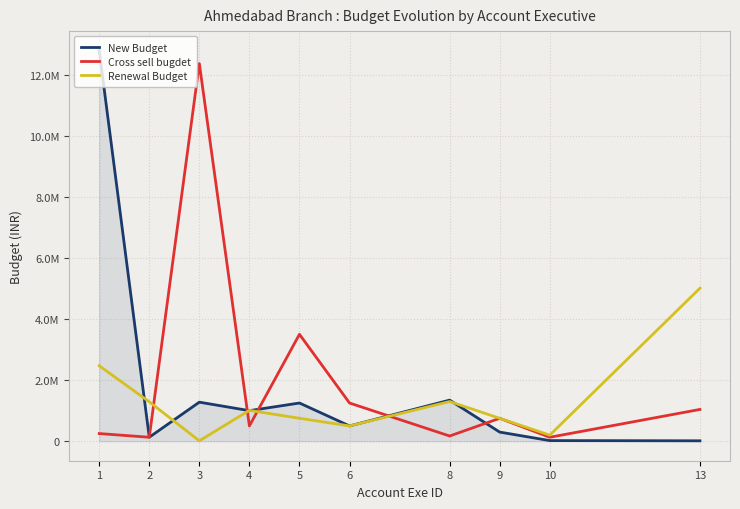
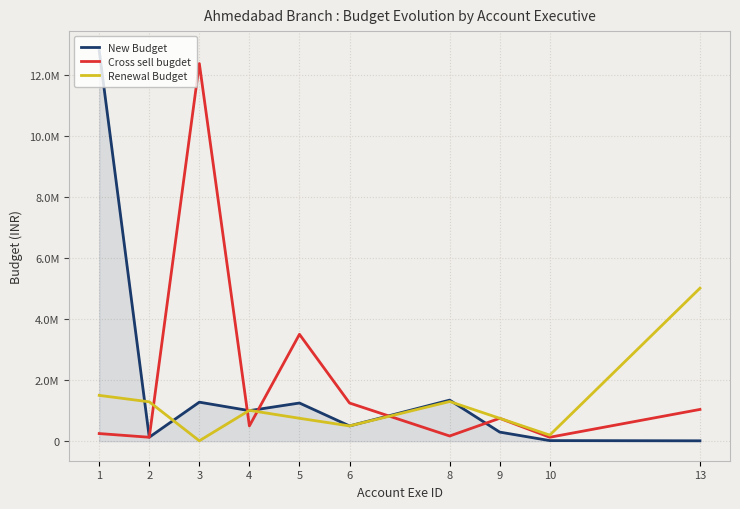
Renewal Budget, 1: 2500000 -> 1500000
